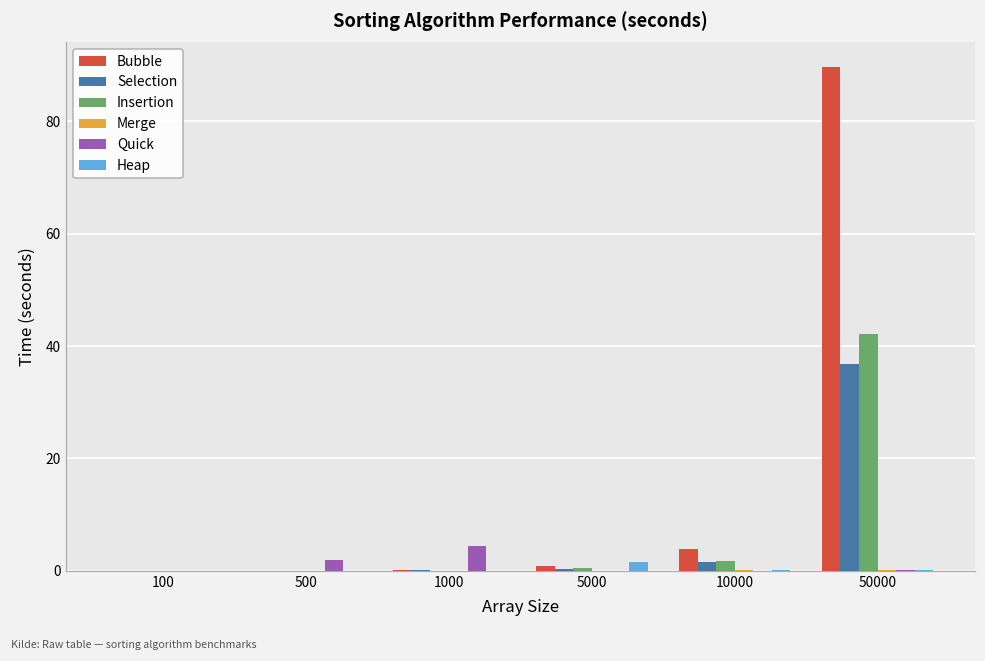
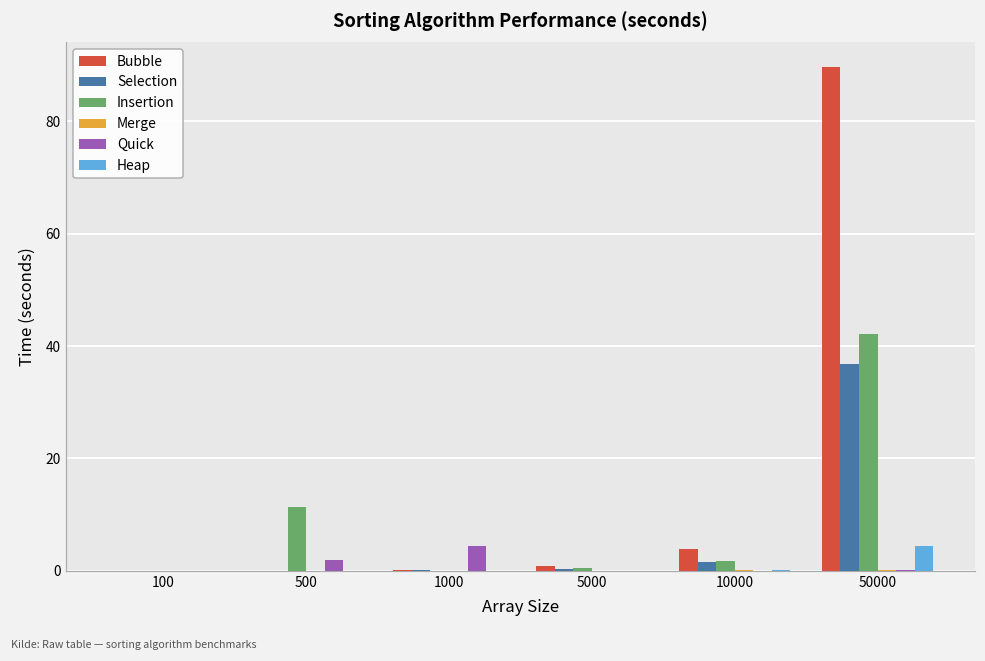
Insertion, 500: 0 -> 11
Heap, 5000: 2 -> 0
Heap, 50000: 0 -> 4
